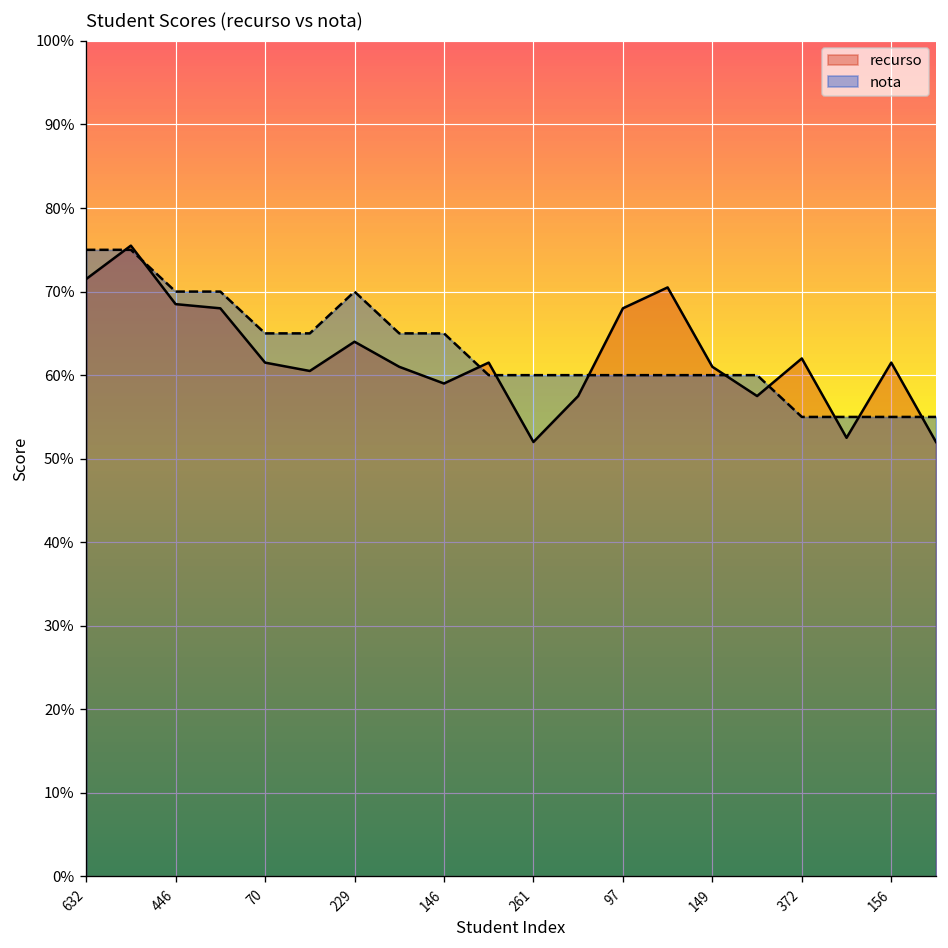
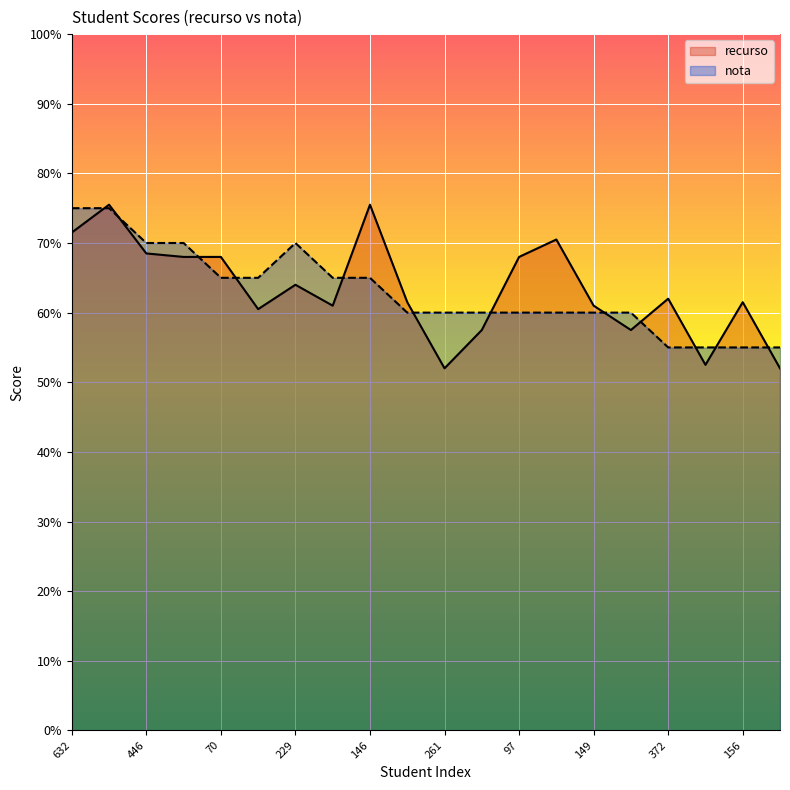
recurso, 70: 62% -> 68%
recurso, 146: 59% -> 76%
